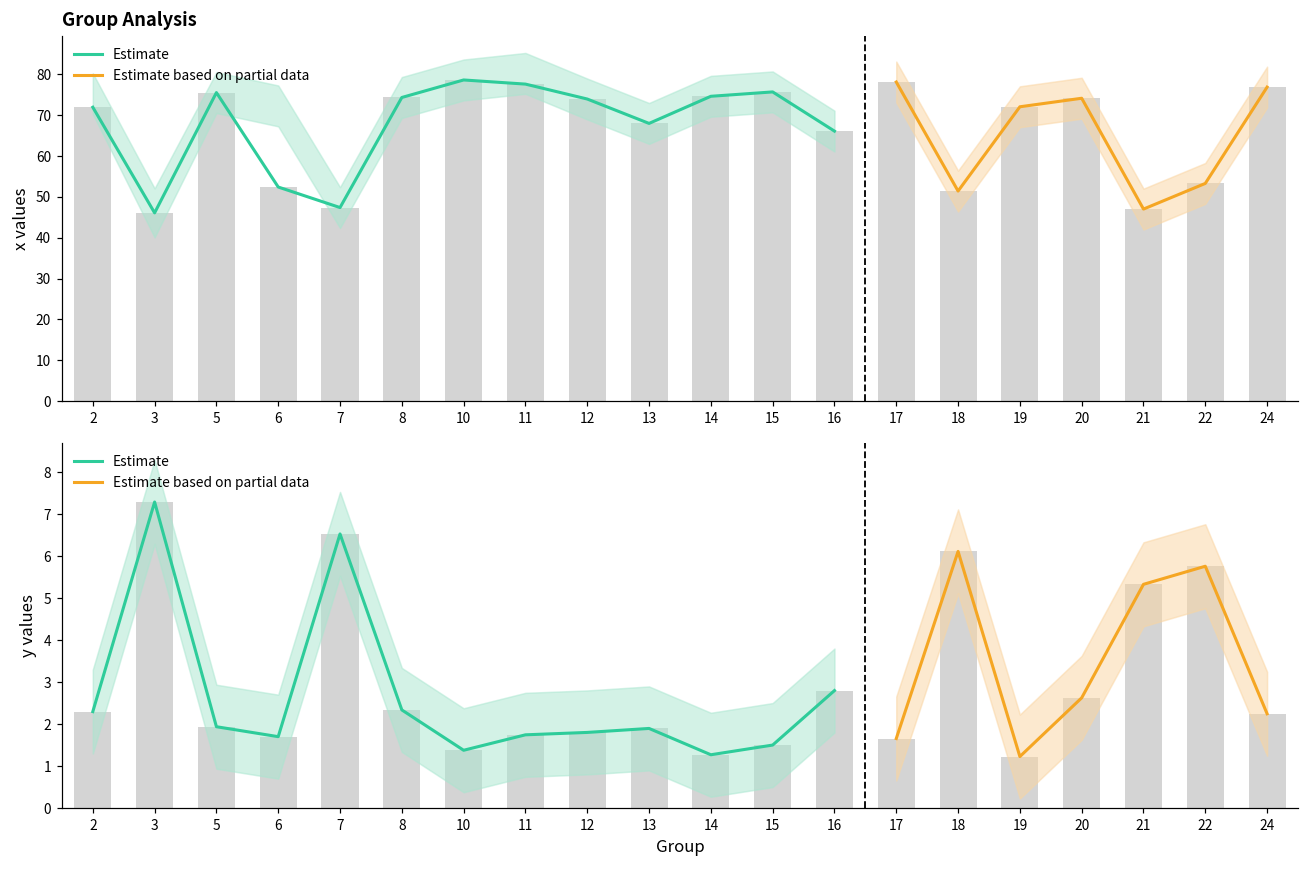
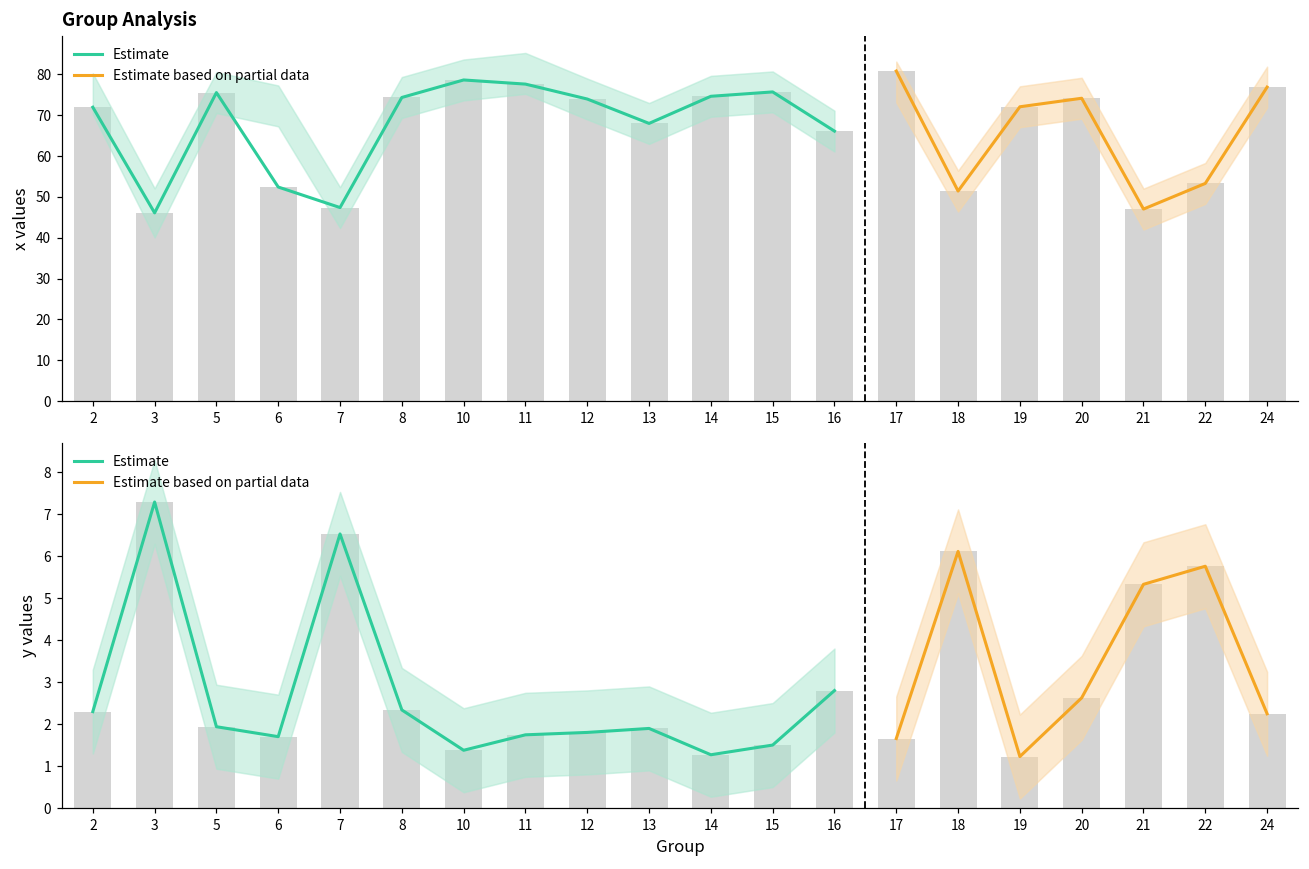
Group Analysis, Estimate based on partial data, 17: 78 -> 81
